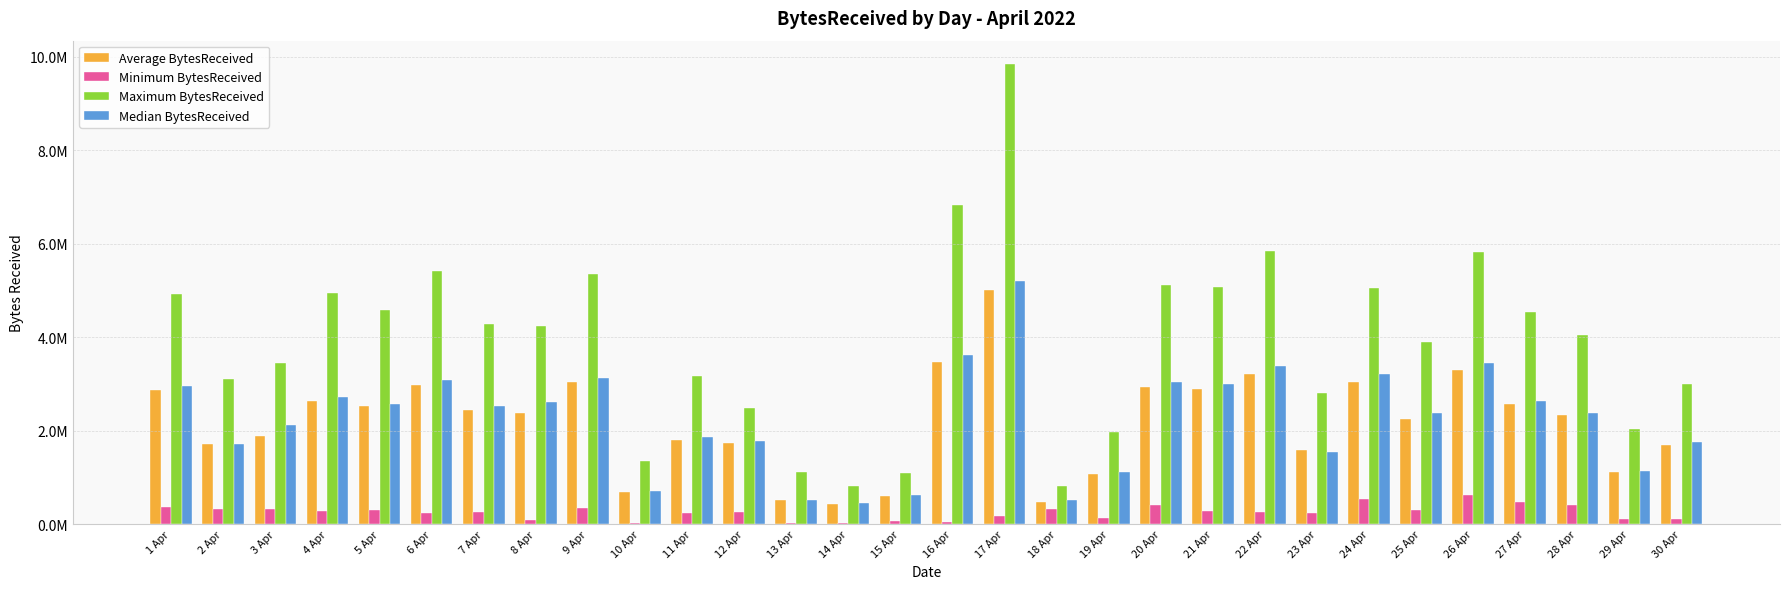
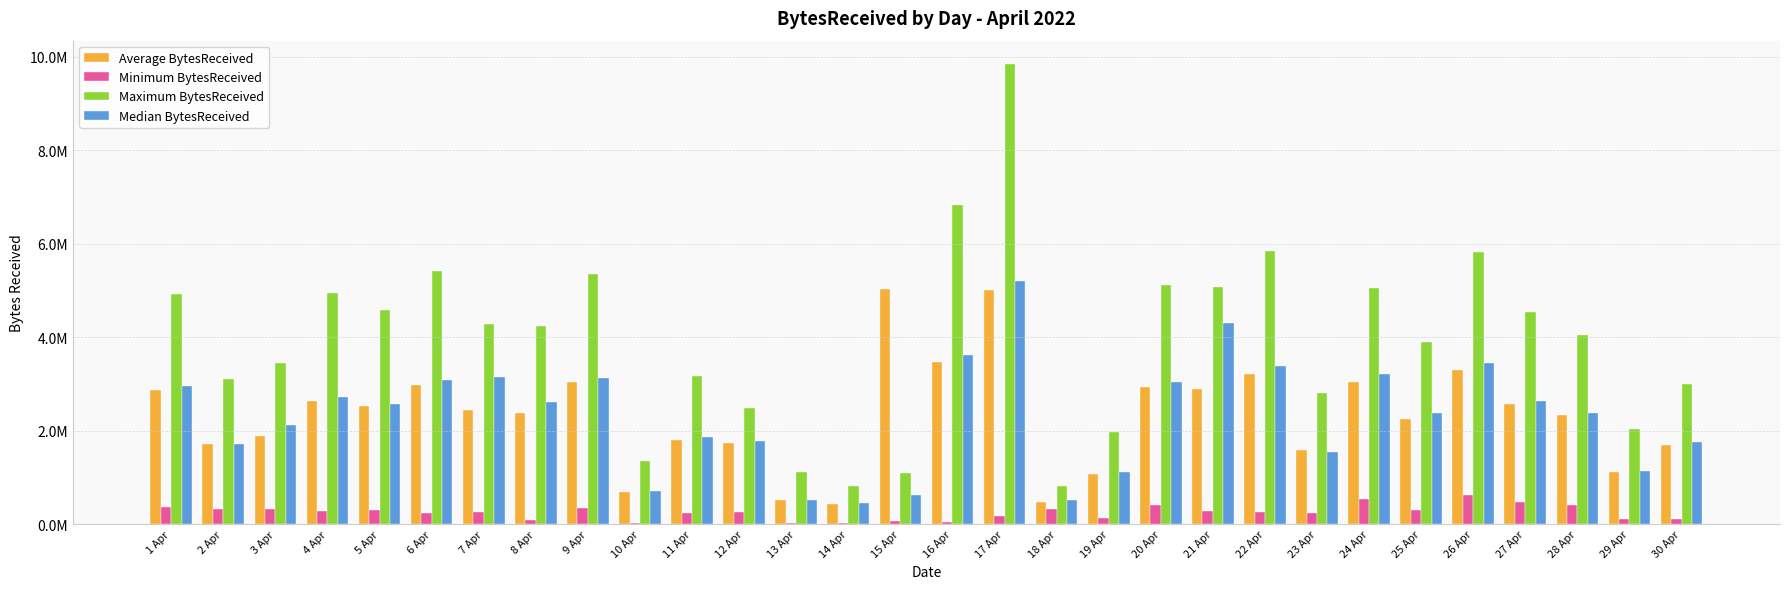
Median BytesReceived, 7 Apr: 2500000 -> 3100000
Average BytesReceived, 15 Apr: 600000 -> 5000000
Median BytesReceived, 21 Apr: 3000000 -> 4300000
